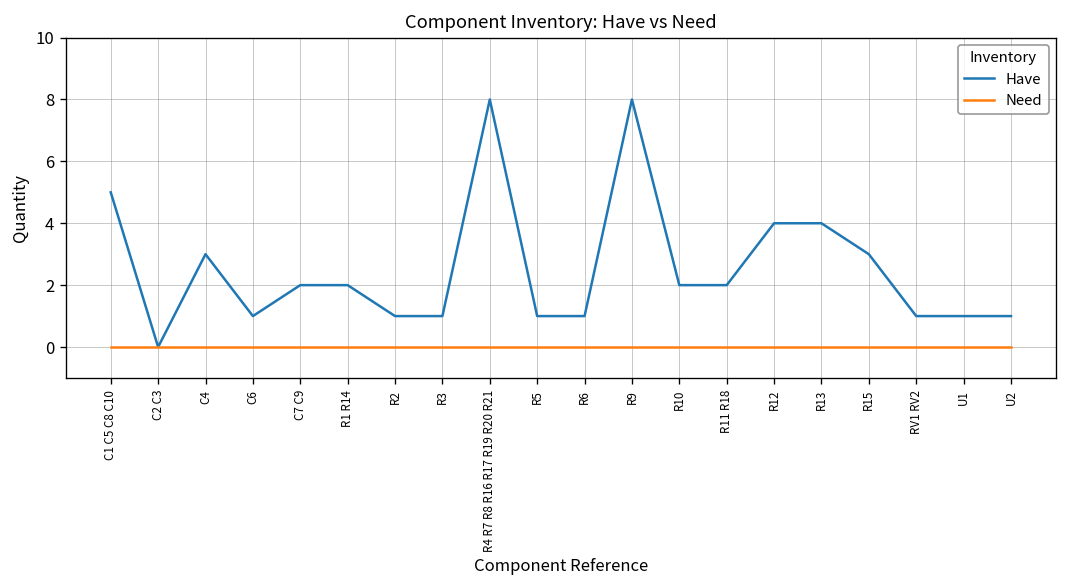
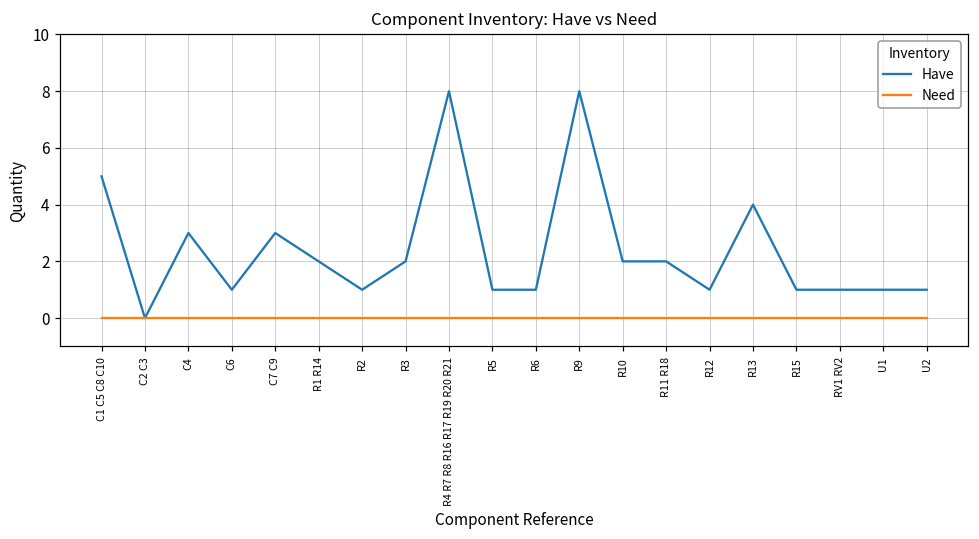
Have, C7 C9: 2 -> 3
Have, R3: 1 -> 2
Have, R12: 4 -> 1
Have, R15: 3 -> 1
